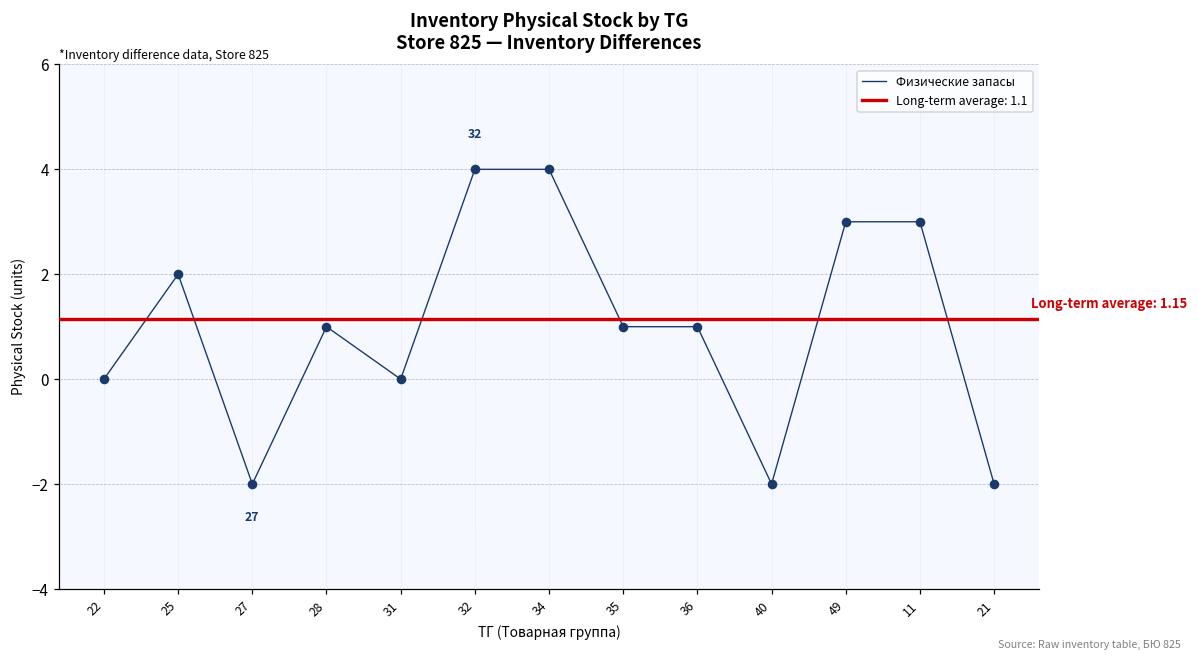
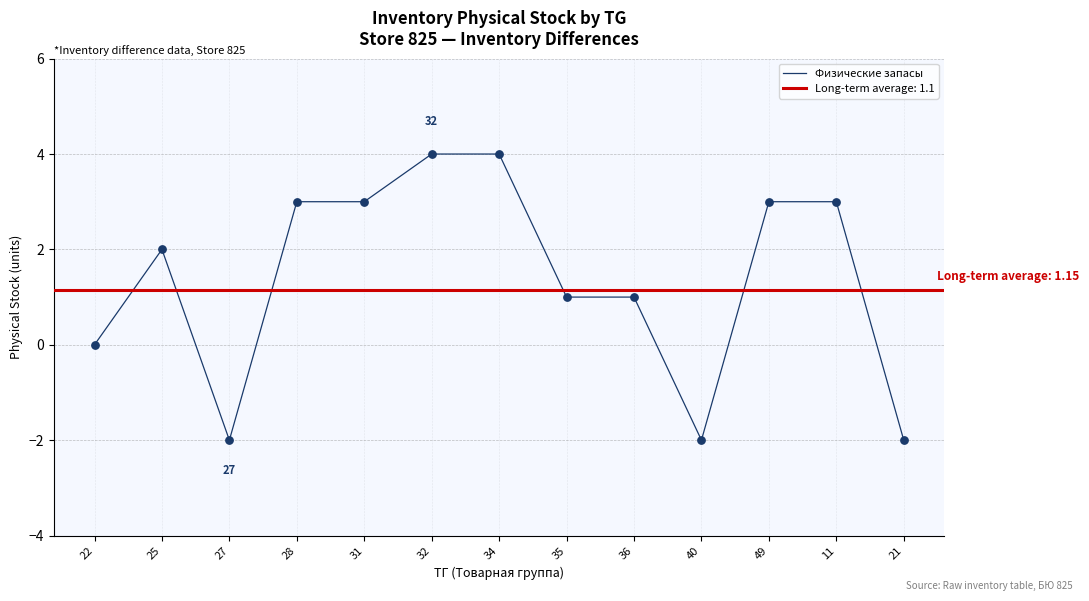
28: 1 -> 3
31: 0 -> 3
